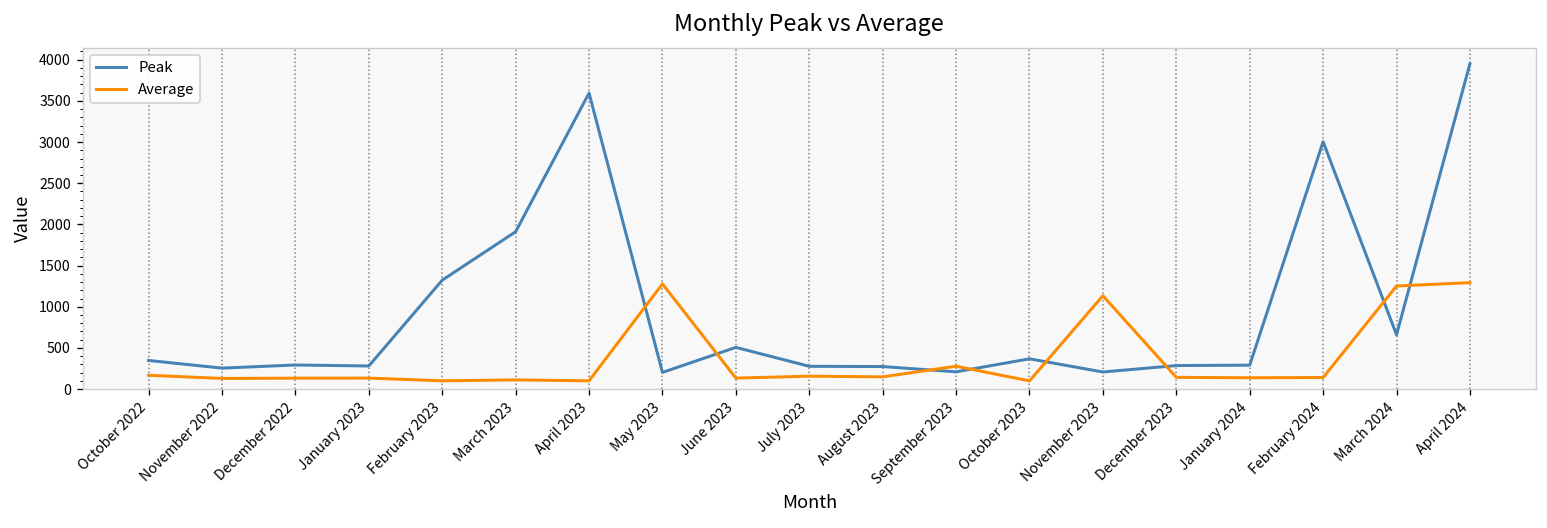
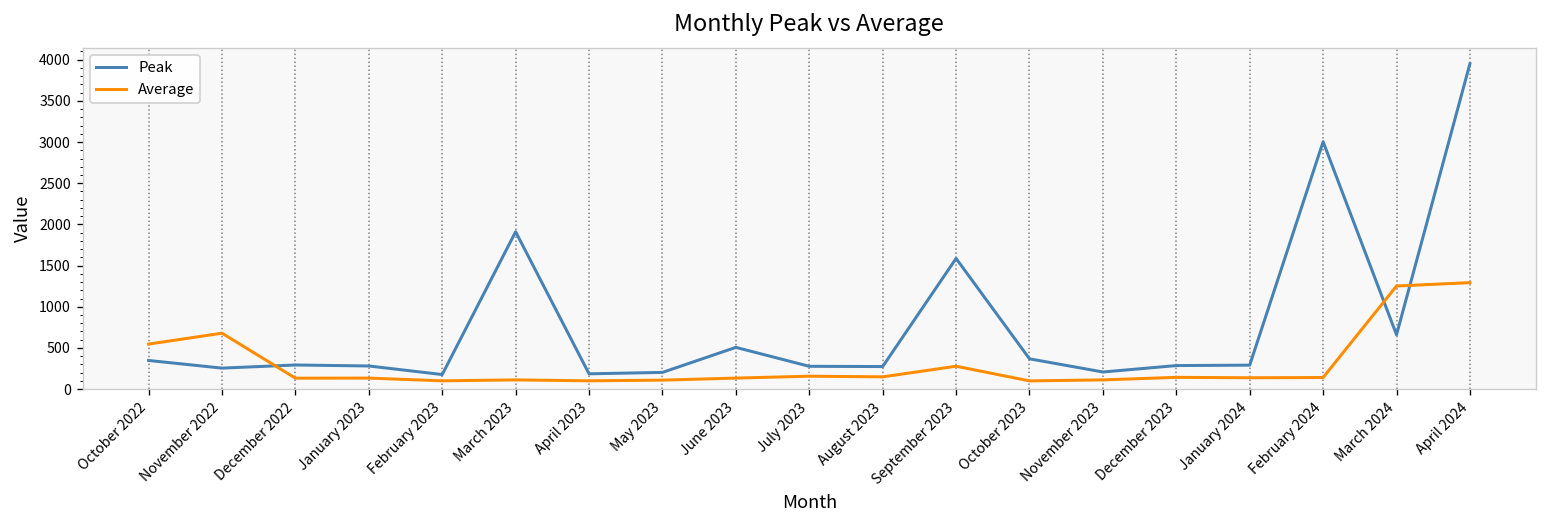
Average, October 2022: 200 -> 500
Average, November 2022: 100 -> 700
Peak, February 2023: 1300 -> 200
Peak, April 2023: 3600 -> 200
Average, May 2023: 1300 -> 100
Peak, September 2023: 200 -> 1600
Average, November 2023: 1100 -> 100
